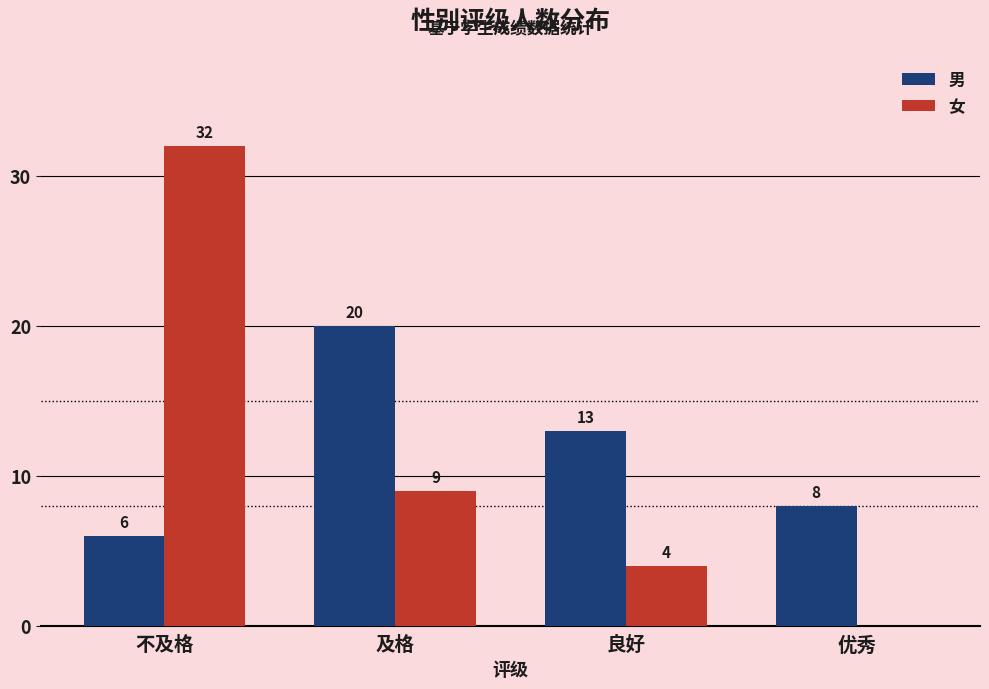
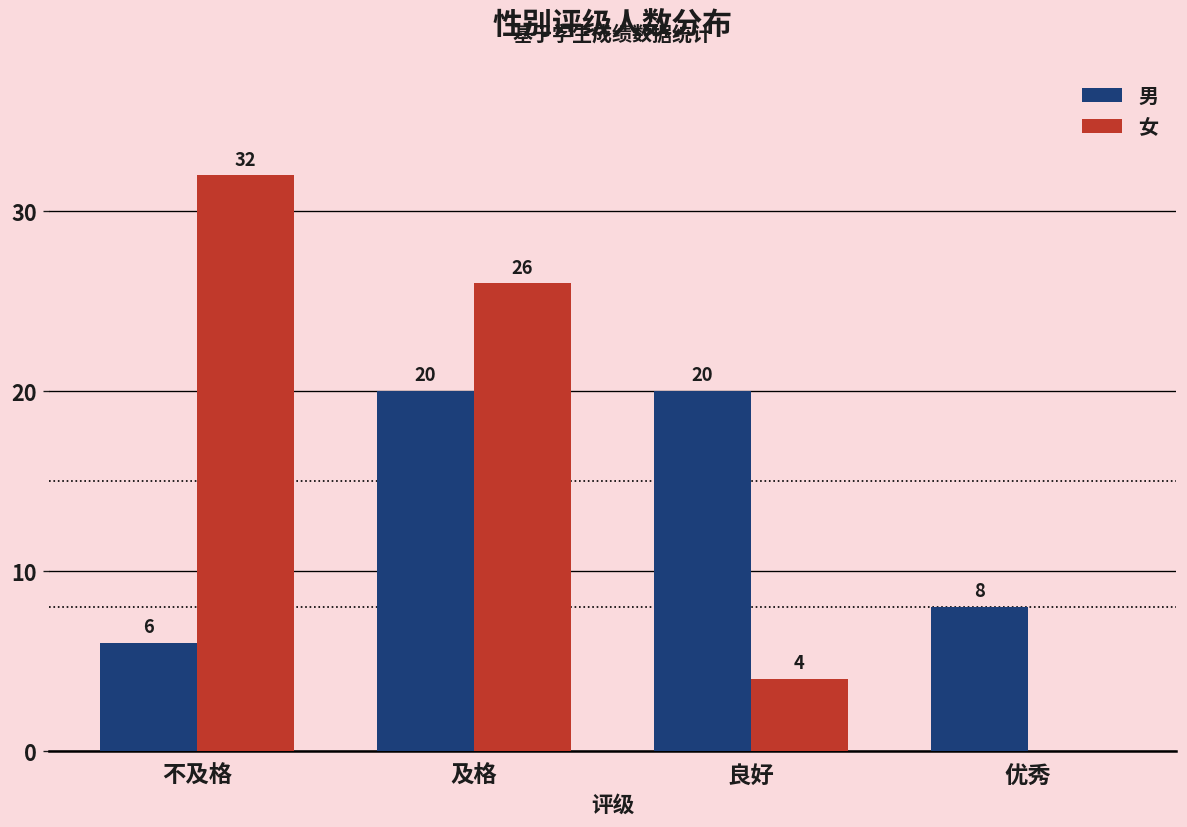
女, 及格: 9 -> 26
男, 良好: 13 -> 20
